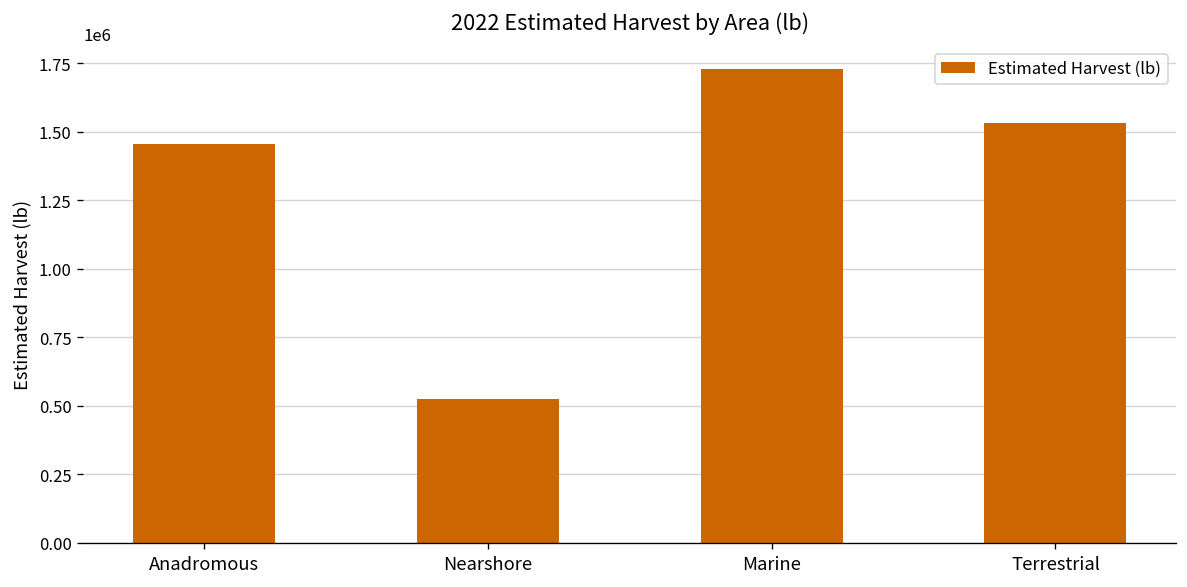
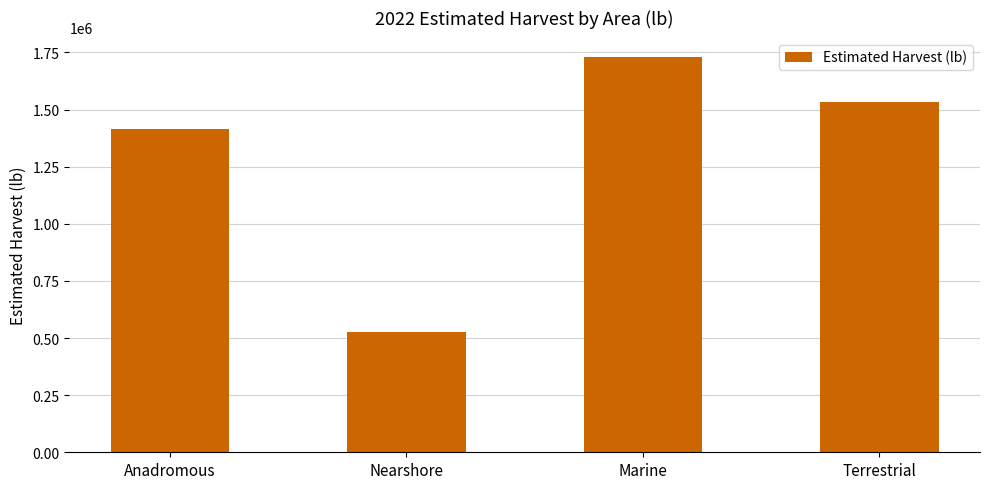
Anadromous: 1450000 -> 1410000
